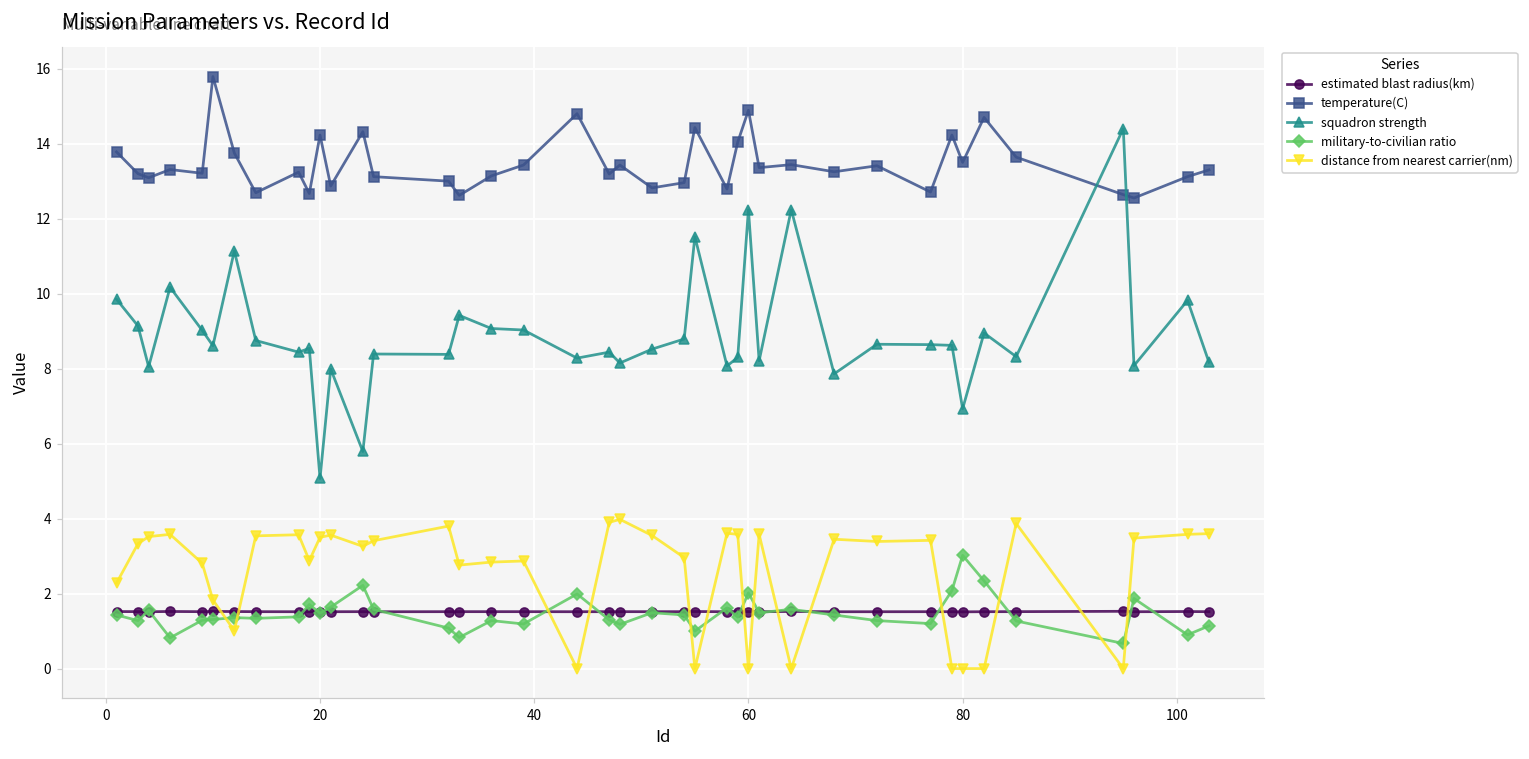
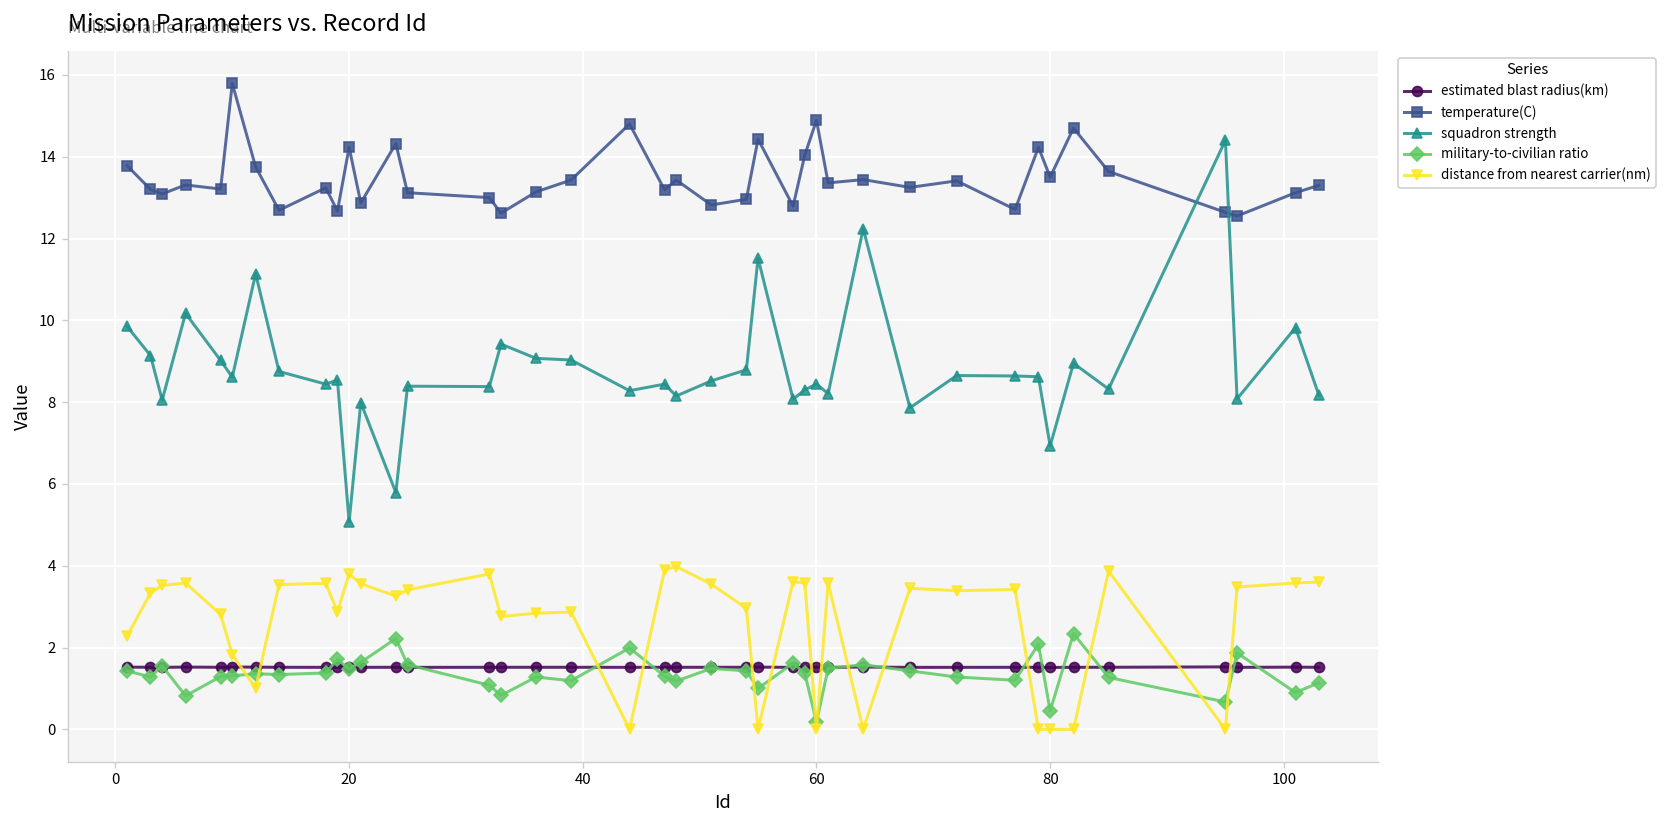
distance from nearest carrier(nm), 20: 3.5 -> 3.8
squadron strength, 60: 12.2 -> 8.4
military-to-civilian ratio, 60: 2.0 -> 0.2
military-to-civilian ratio, 80: 3.0 -> 0.5
